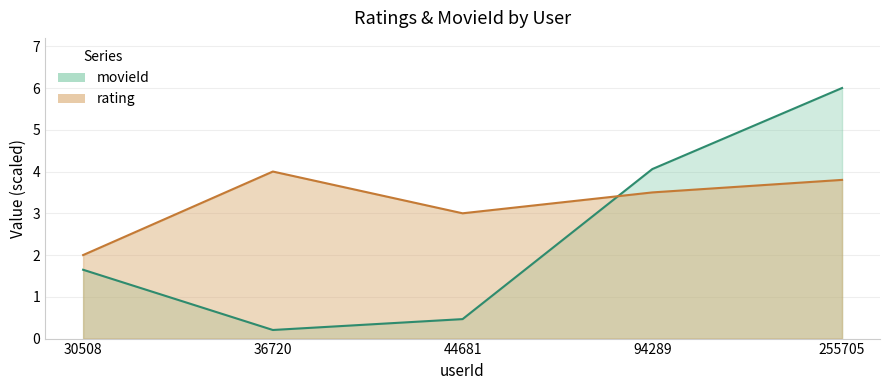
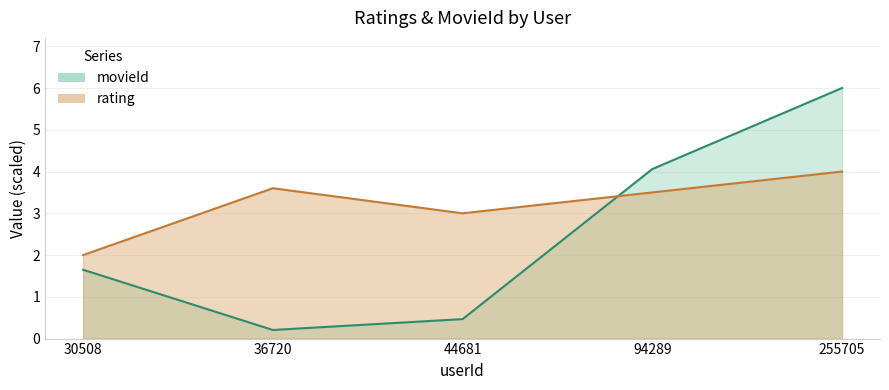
rating, 36720: 4.0 -> 3.6
rating, 255705: 3.8 -> 4.0
